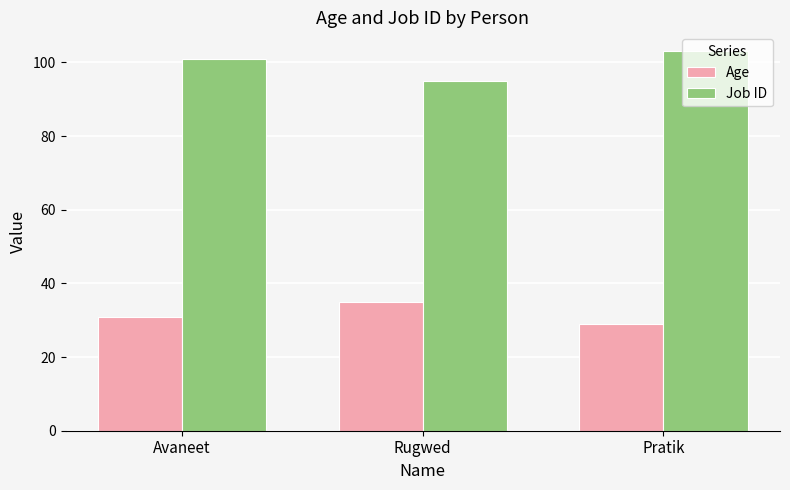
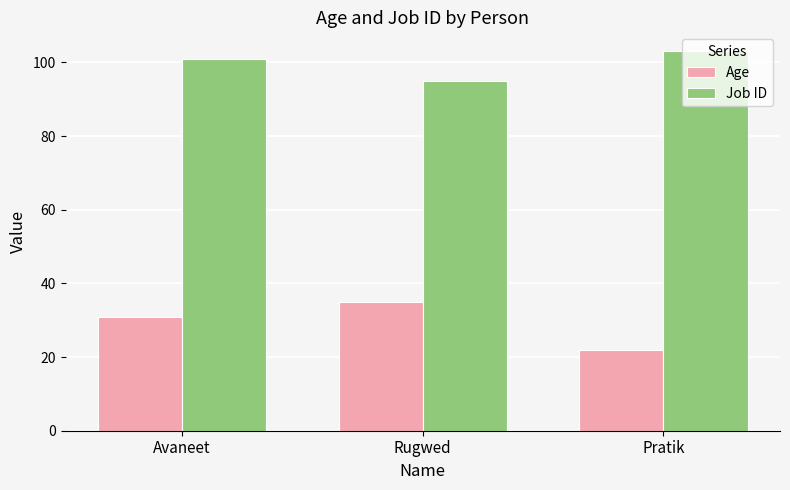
Age, Pratik: 29 -> 22
